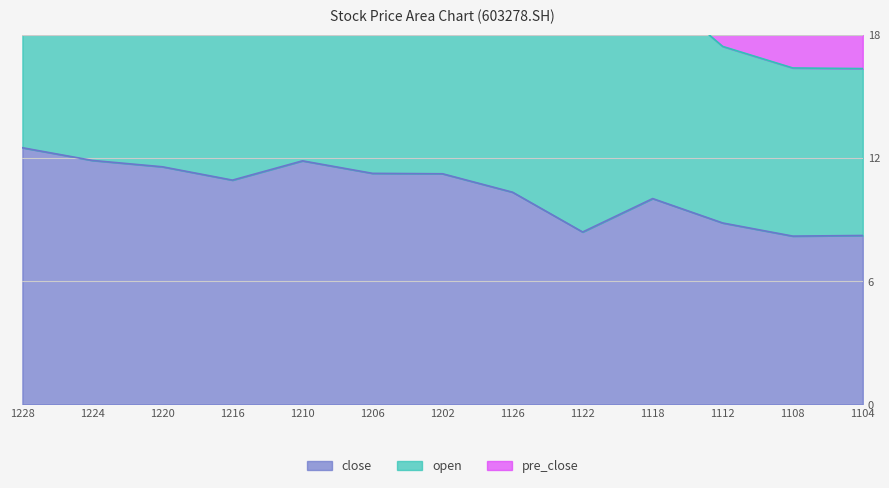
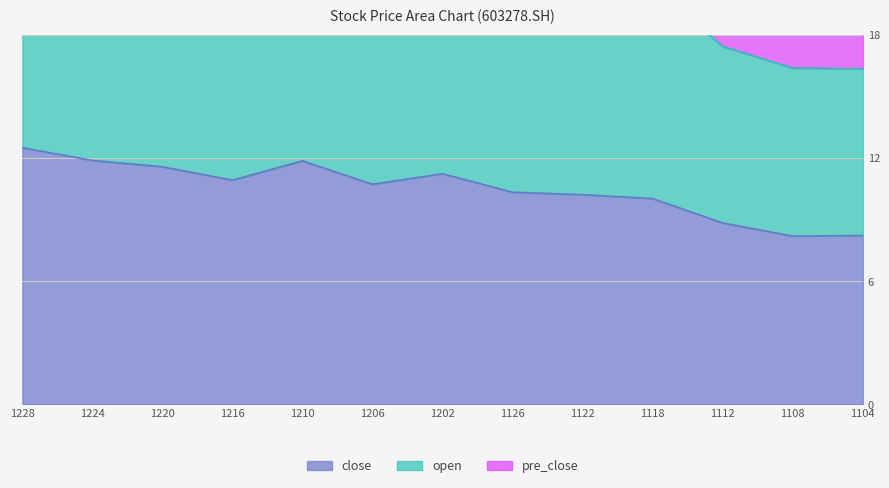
close, 1206: 11.3 -> 10.7
close, 1122: 8.4 -> 10.2
